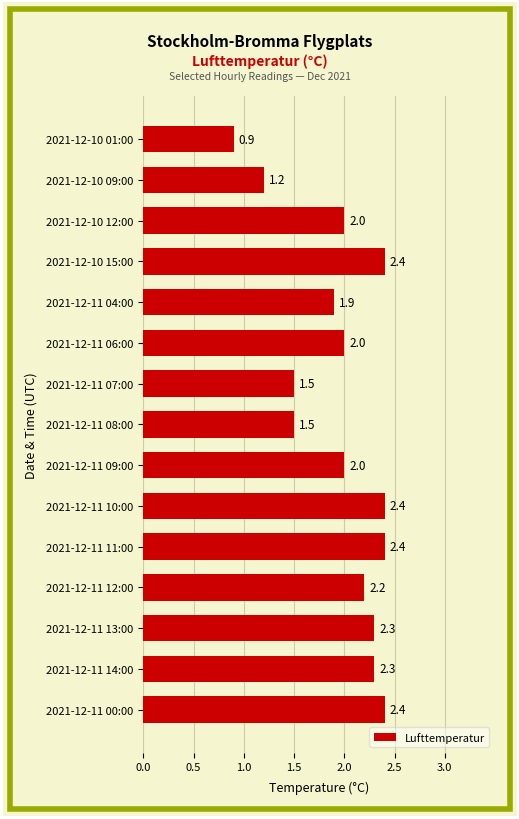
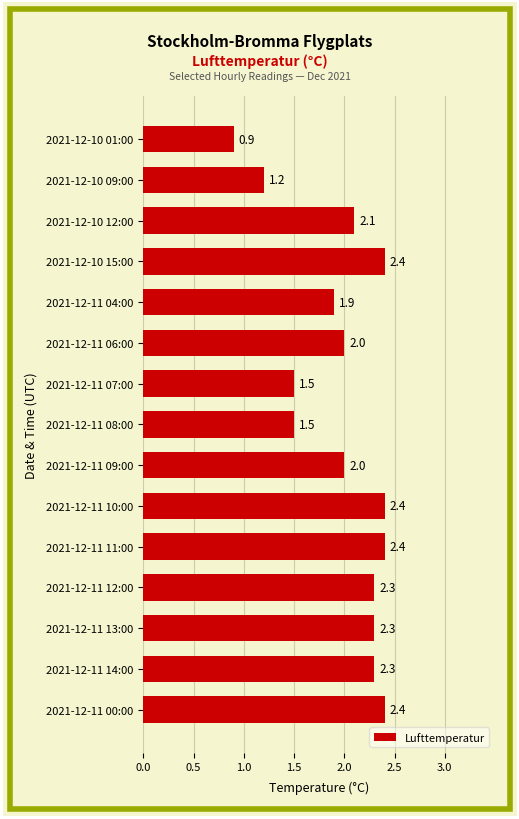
2021-12-10 12:00: 2.0 -> 2.1
2021-12-11 12:00: 2.2 -> 2.3
